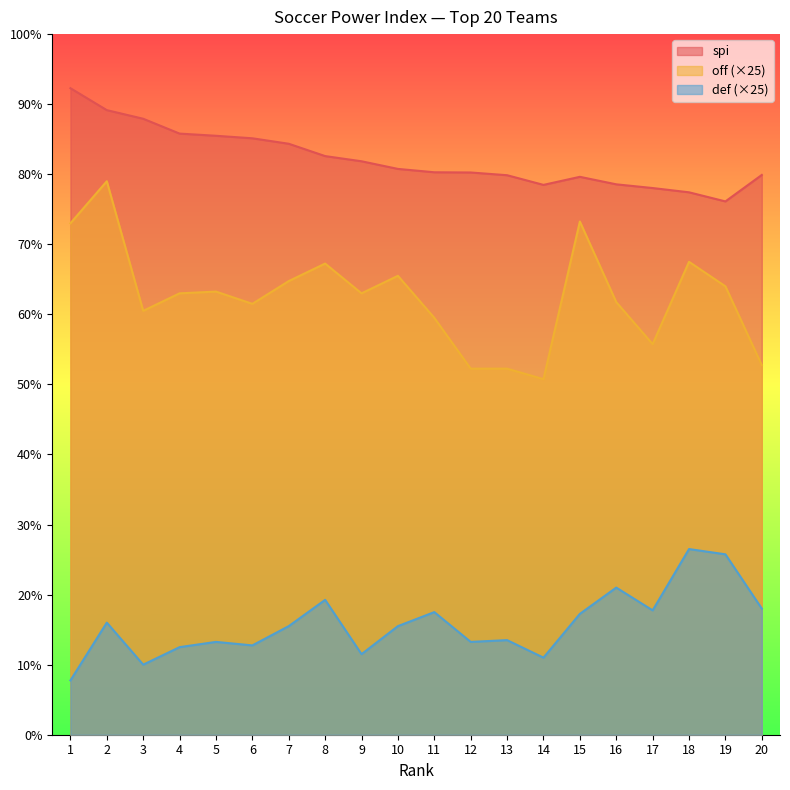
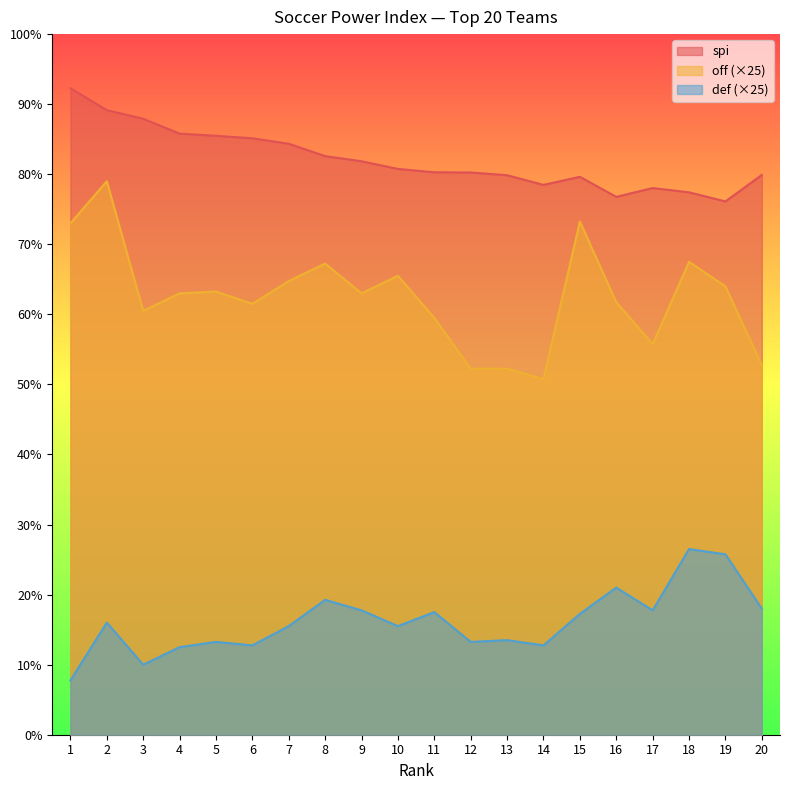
def (×25), 9: 12% -> 18%
def (×25), 14: 11% -> 13%
spi, 16: 79% -> 77%
